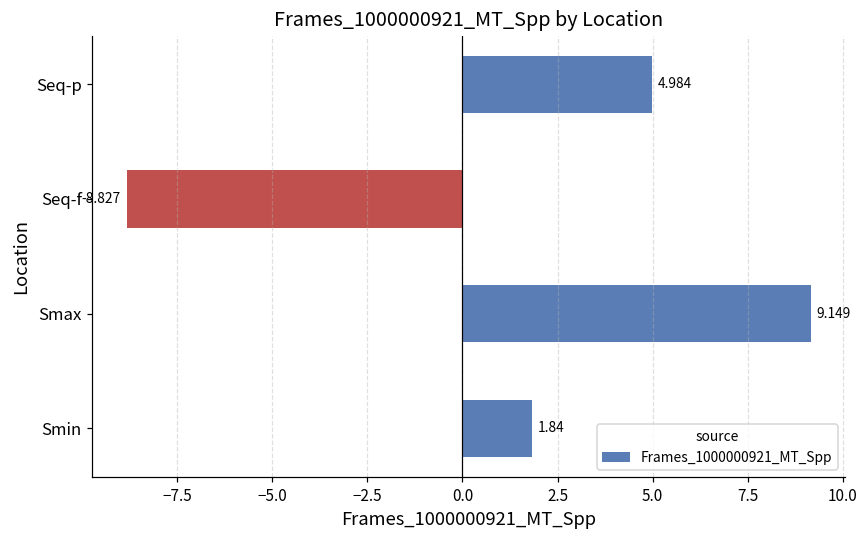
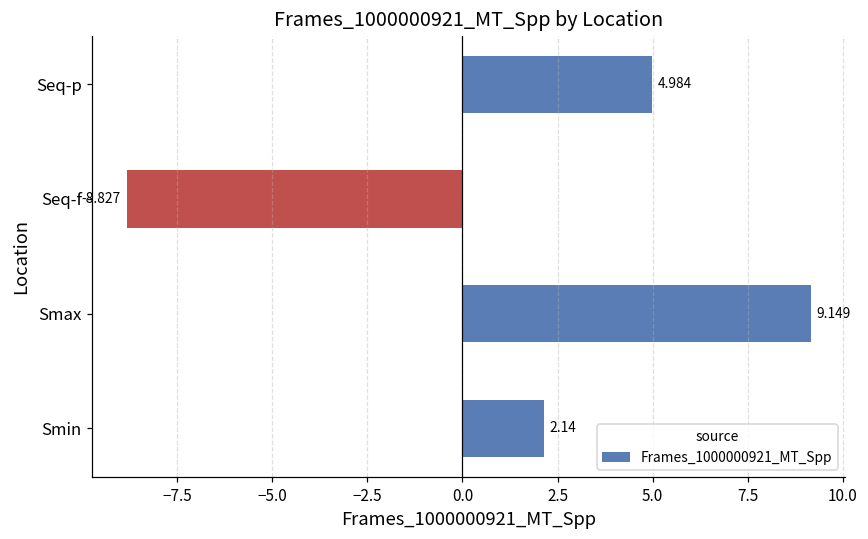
Smin: 1.84 -> 2.14
